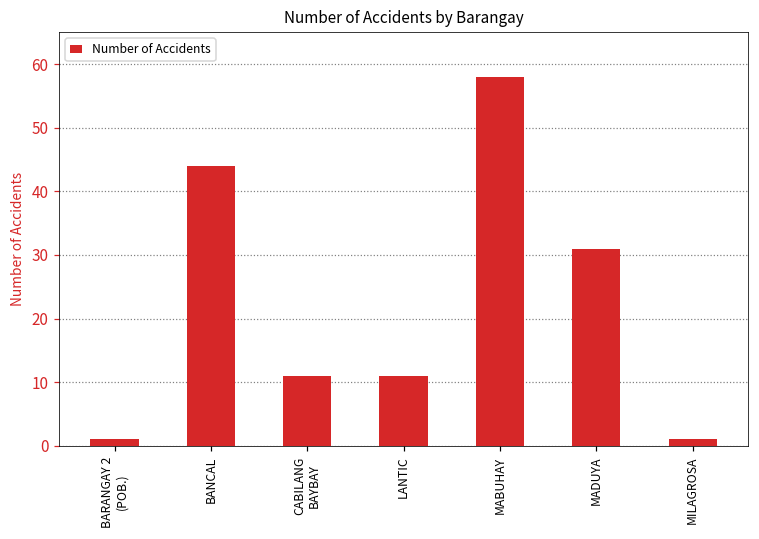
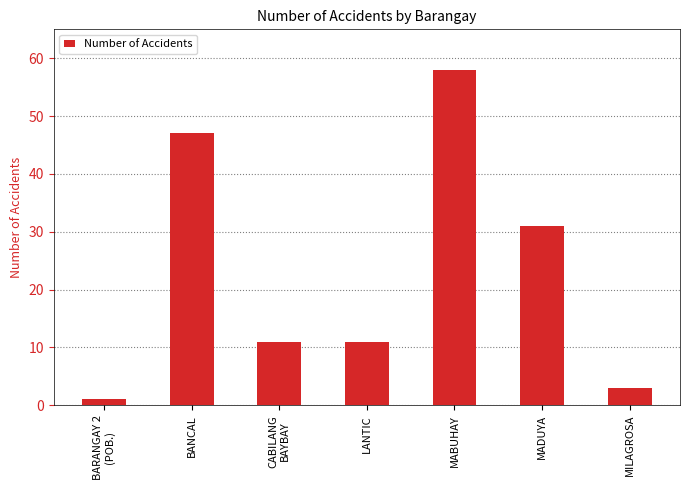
BANCAL: 44 -> 47
MILAGROSA: 1 -> 3
